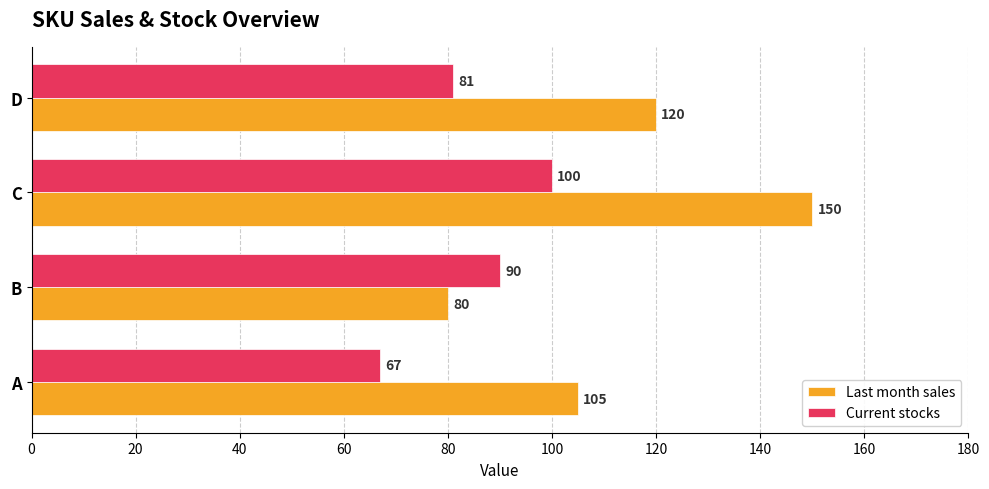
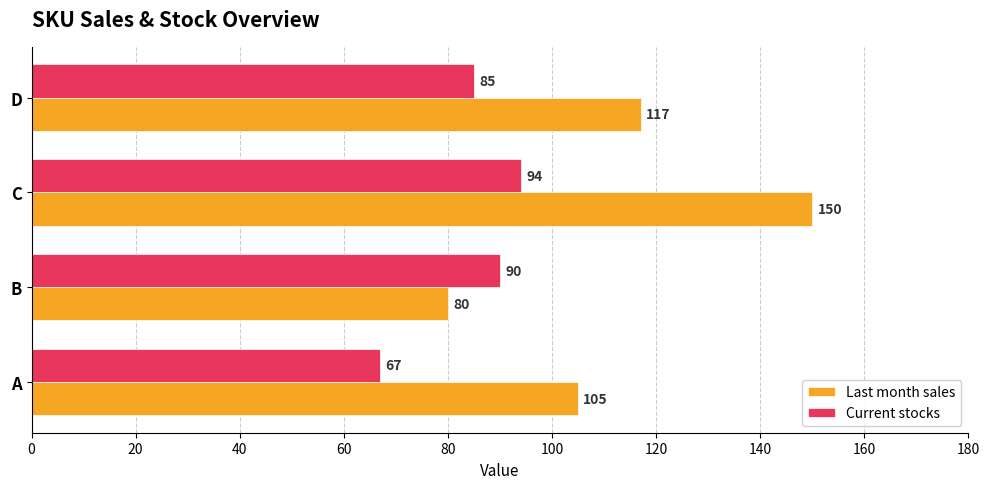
Current stocks, D: 81 -> 85
Last month sales, D: 120 -> 117
Current stocks, C: 100 -> 94
